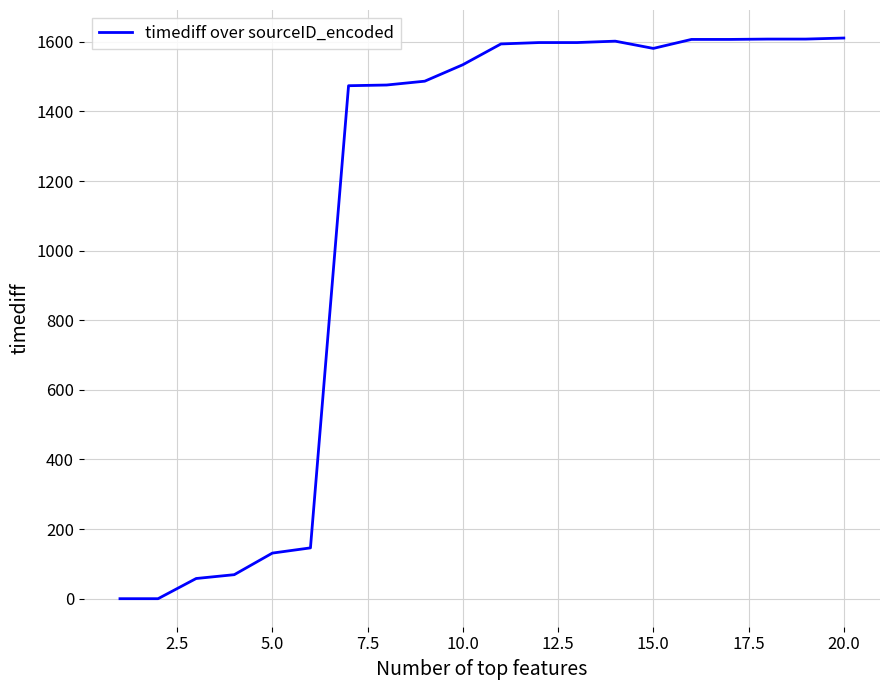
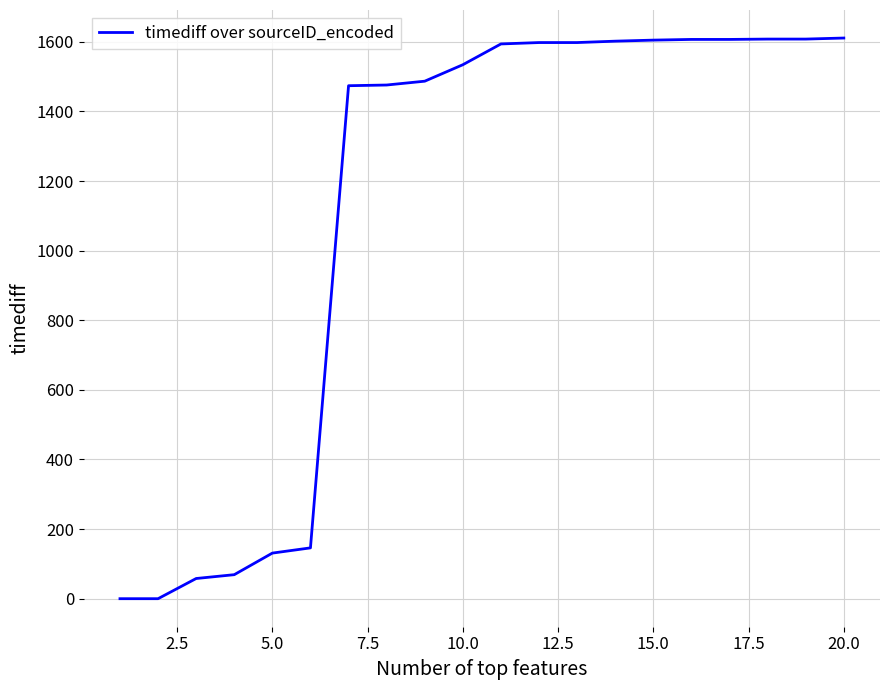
15.0: 1580 -> 1610
